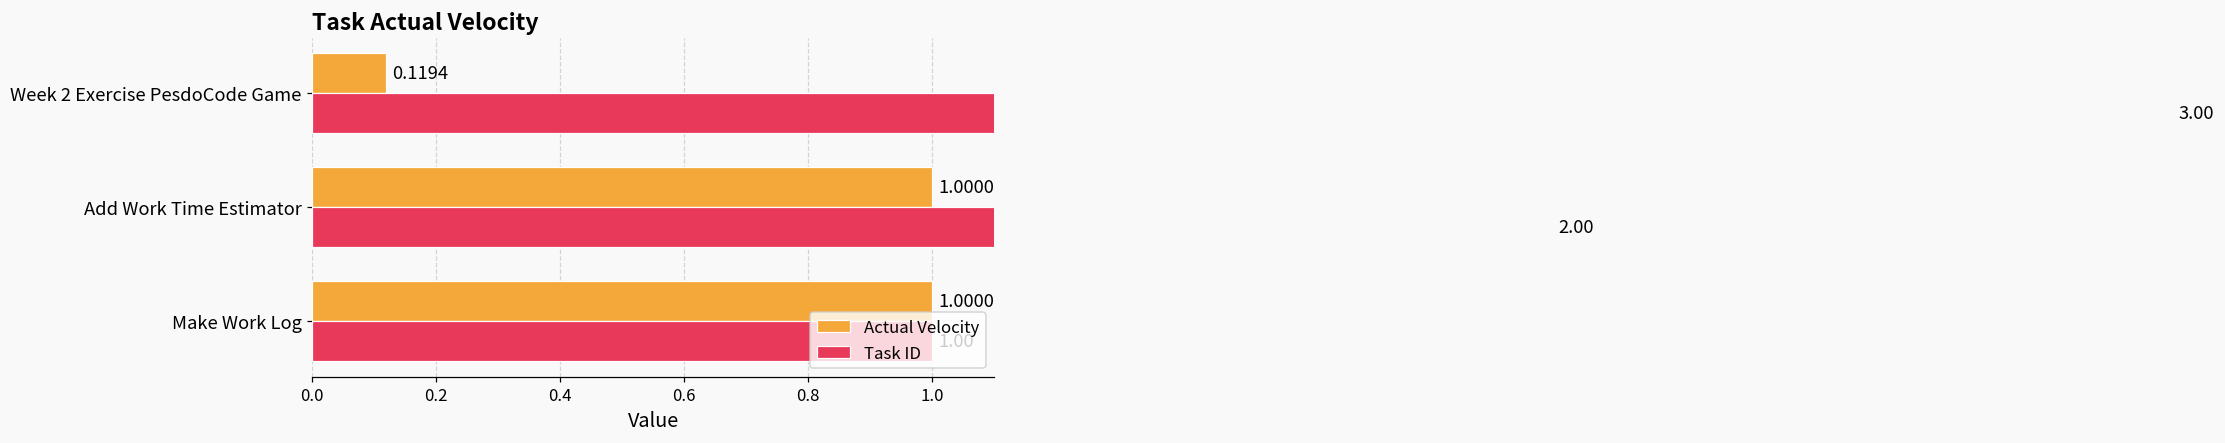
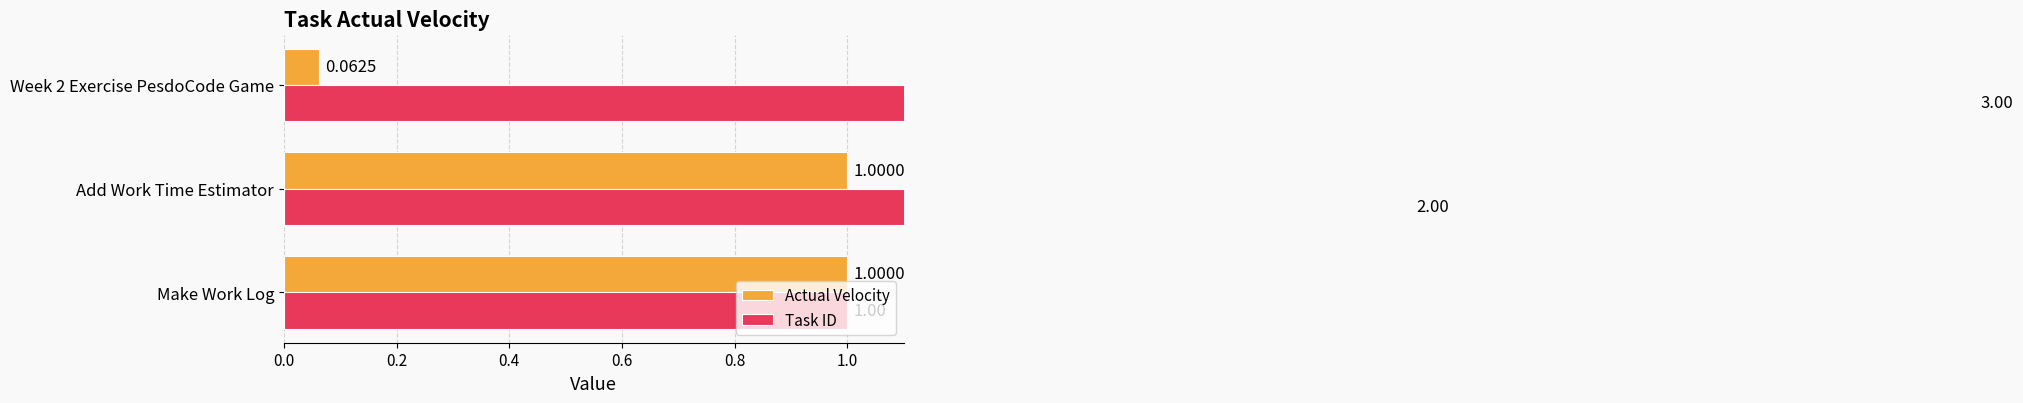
Actual Velocity, Week 2 Exercise PesdoCode Game: 0.1194 -> 0.0625
